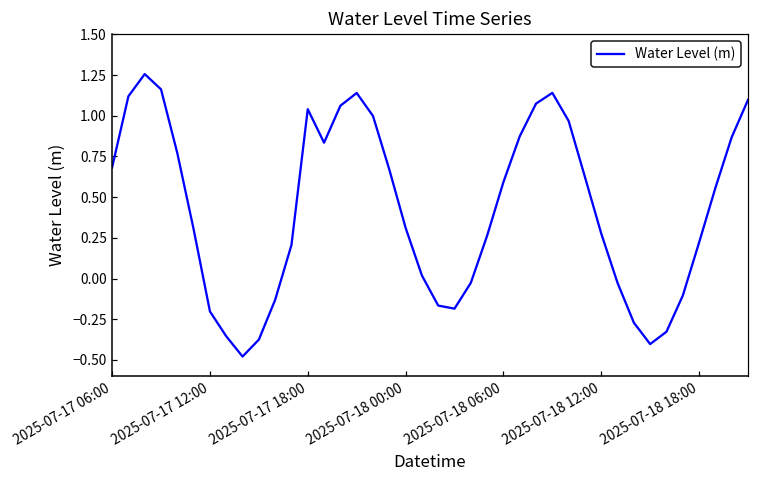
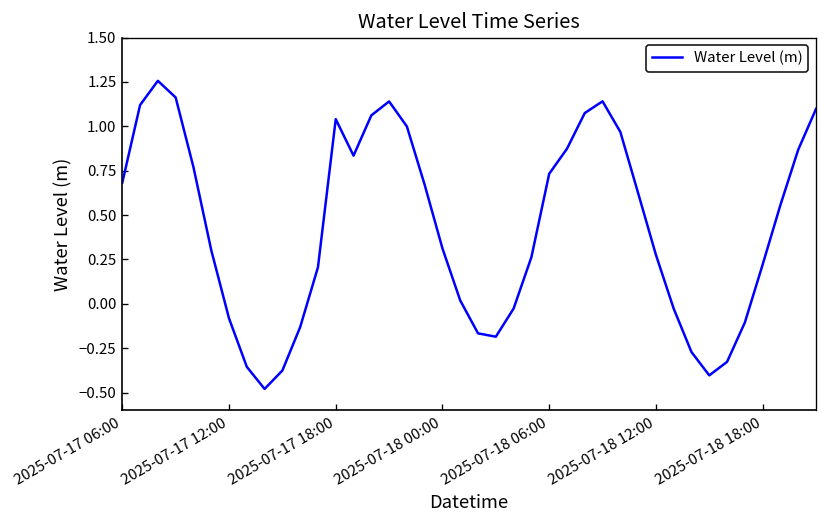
2025-07-17 12:00: -0.20 -> -0.08
2025-07-18 06:00: 0.59 -> 0.73
